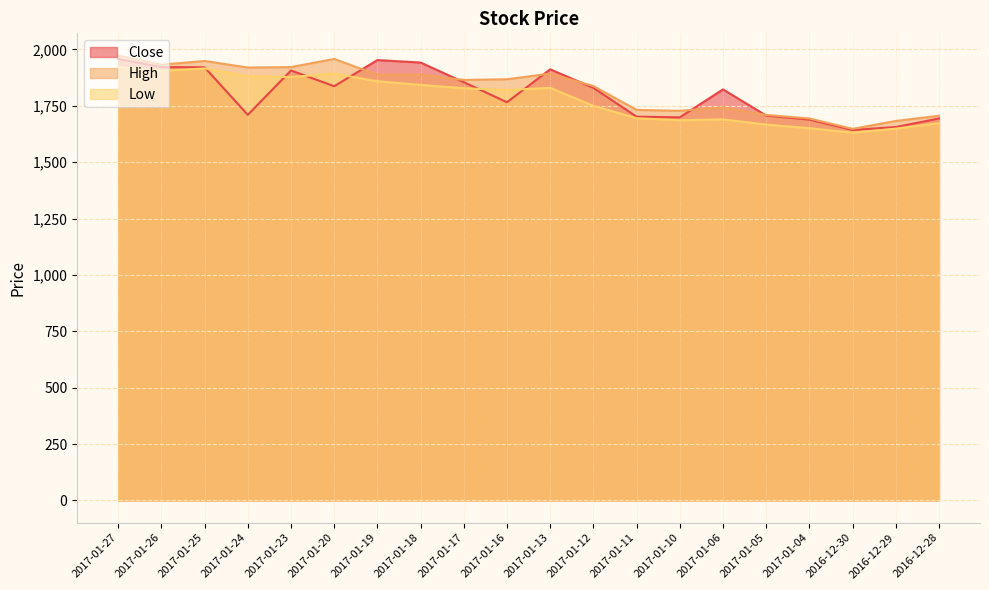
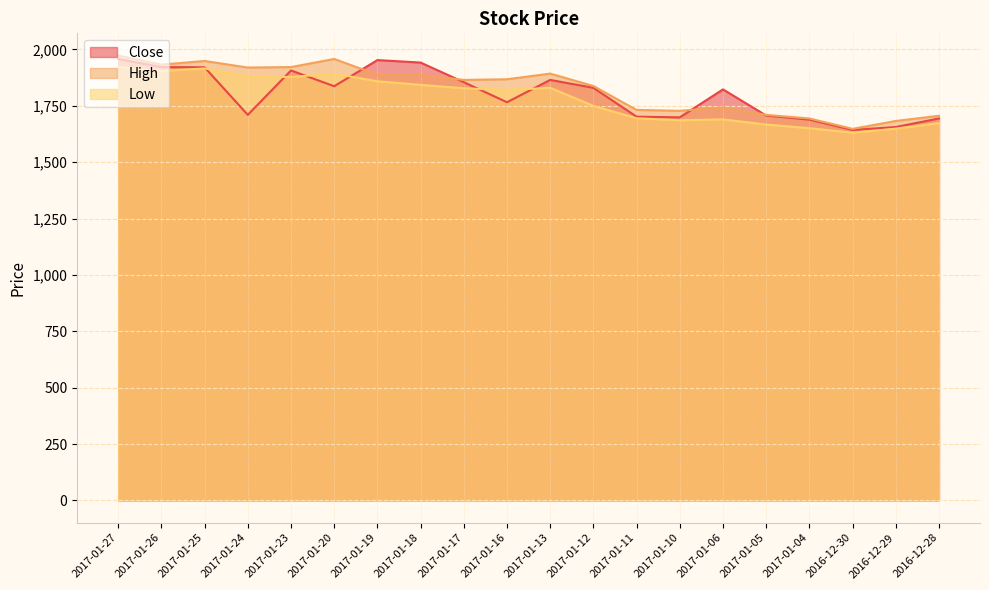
Close, 2017-01-13: 1,910 -> 1,870
